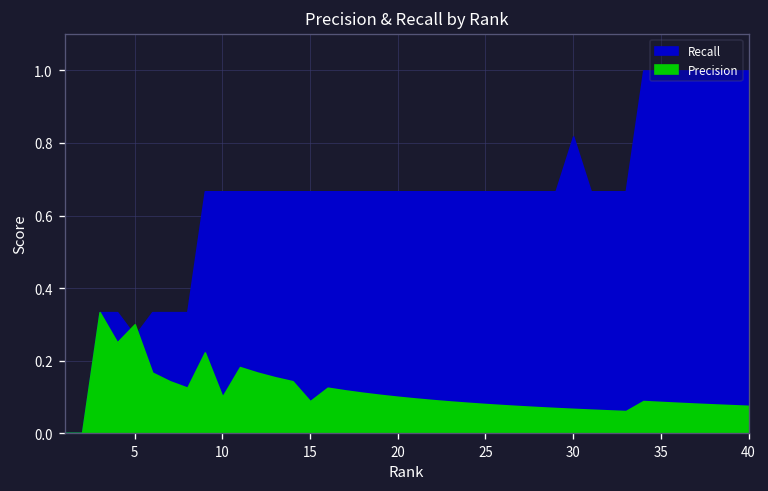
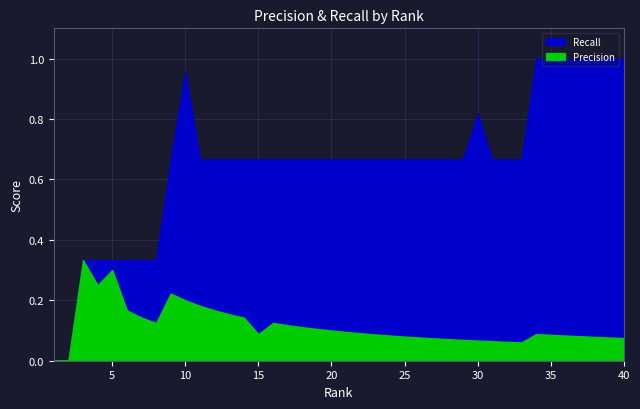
Recall, 5: 0.27 -> 0.33
Recall, 10: 0.67 -> 0.96
Precision, 10: 0.1 -> 0.2
